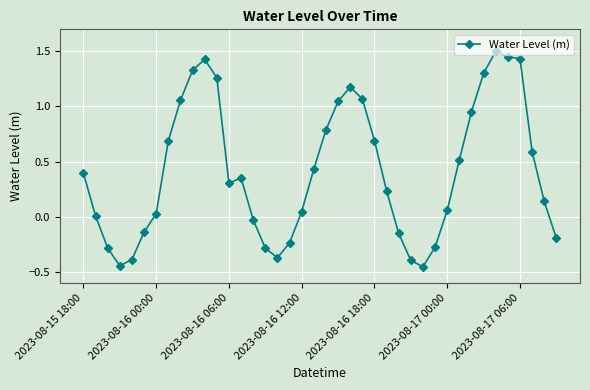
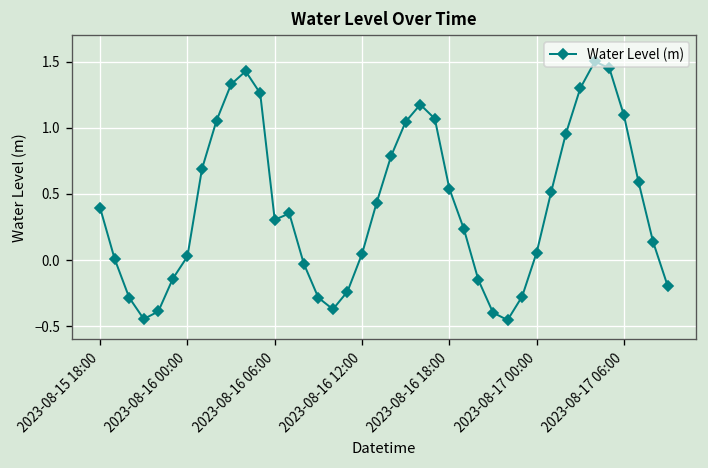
2023-08-16 18:00: 0.69 -> 0.54
2023-08-17 06:00: 1.43 -> 1.09
